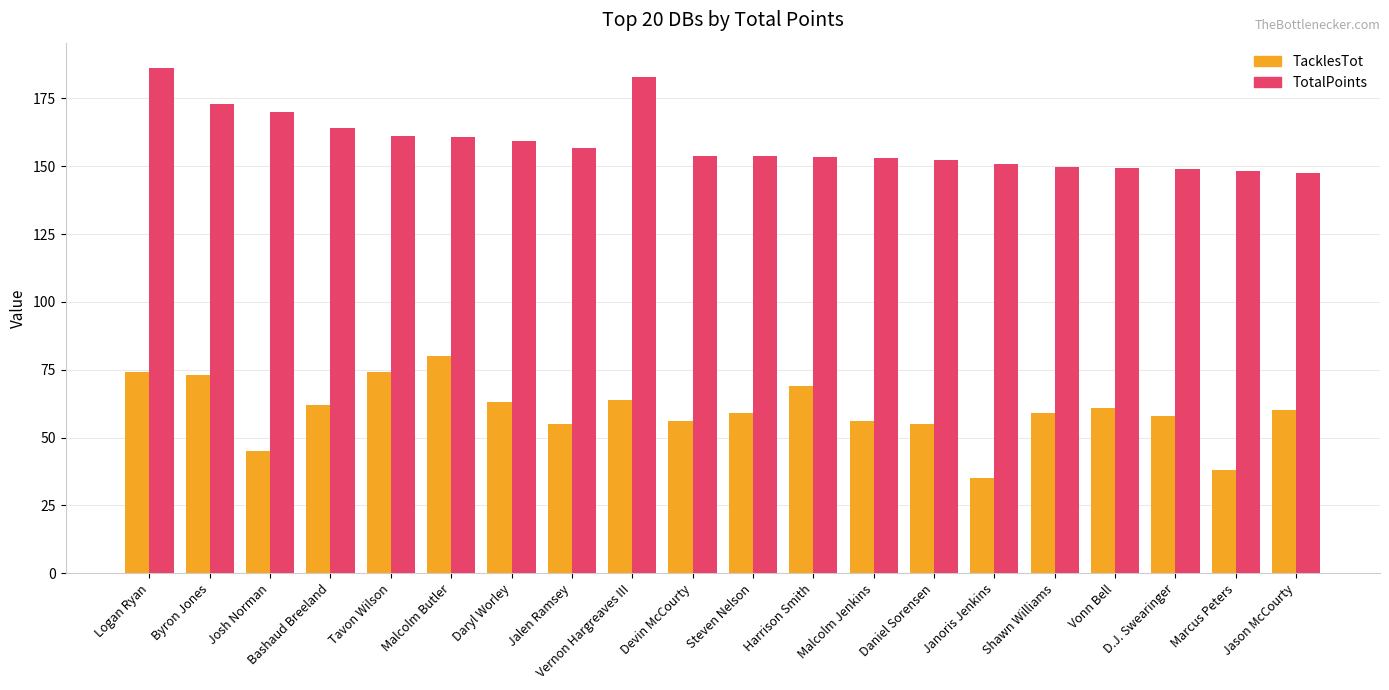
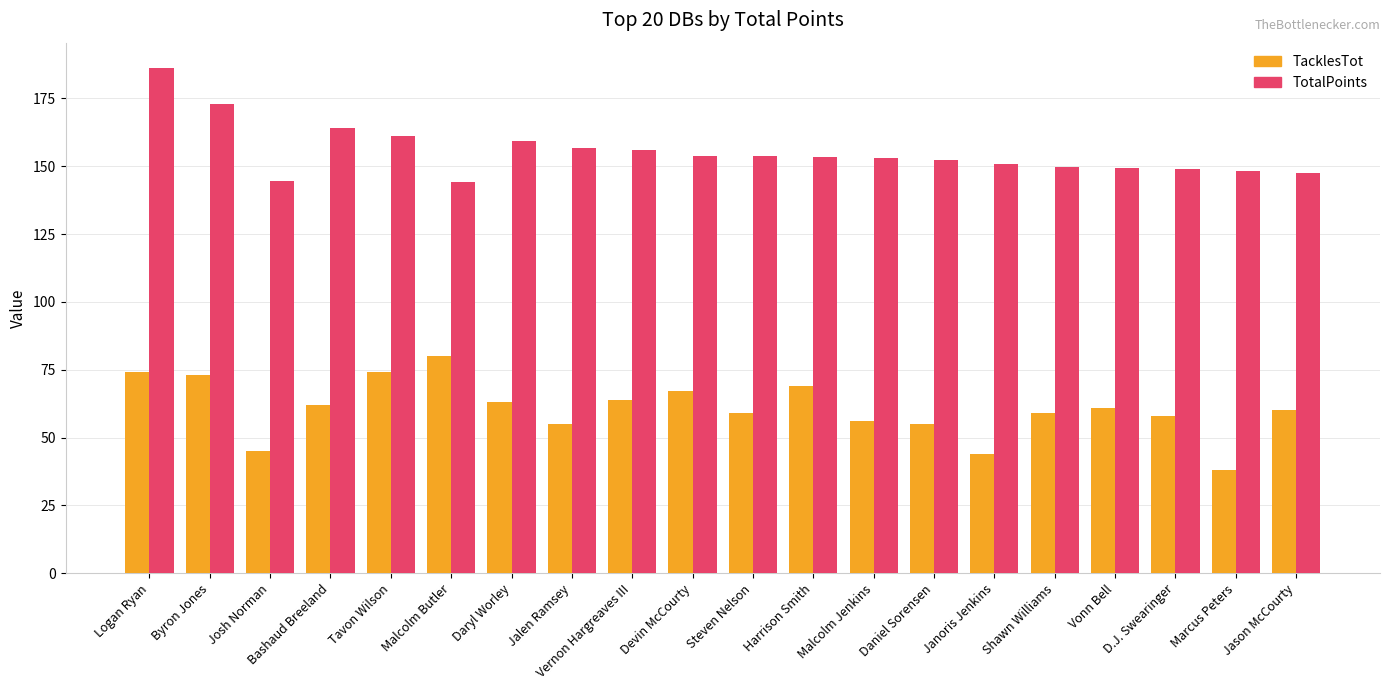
TotalPoints, Josh Norman: 170 -> 145
TotalPoints, Malcolm Butler: 161 -> 144
TotalPoints, Vernon Hargreaves III: 183 -> 156
TacklesTot, Devin McCourty: 56 -> 67
TacklesTot, Janoris Jenkins: 35 -> 44
